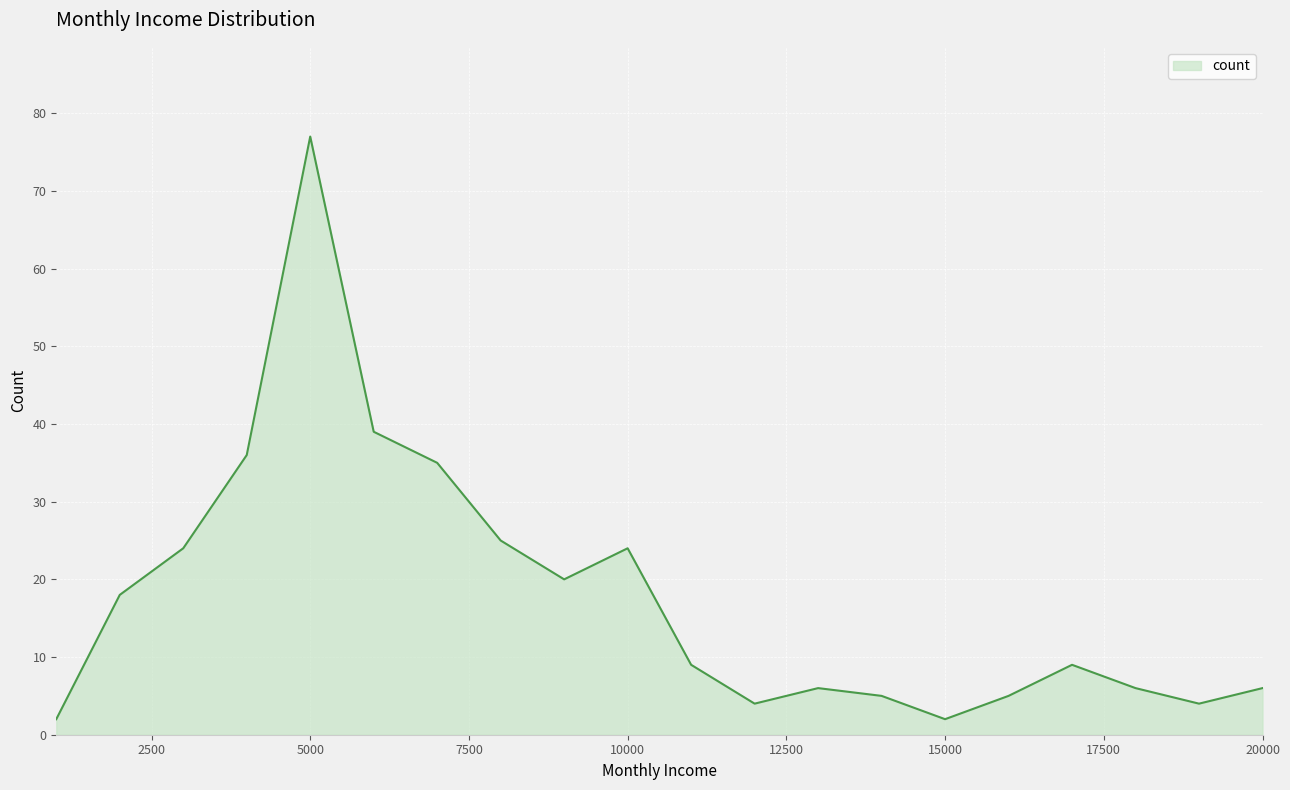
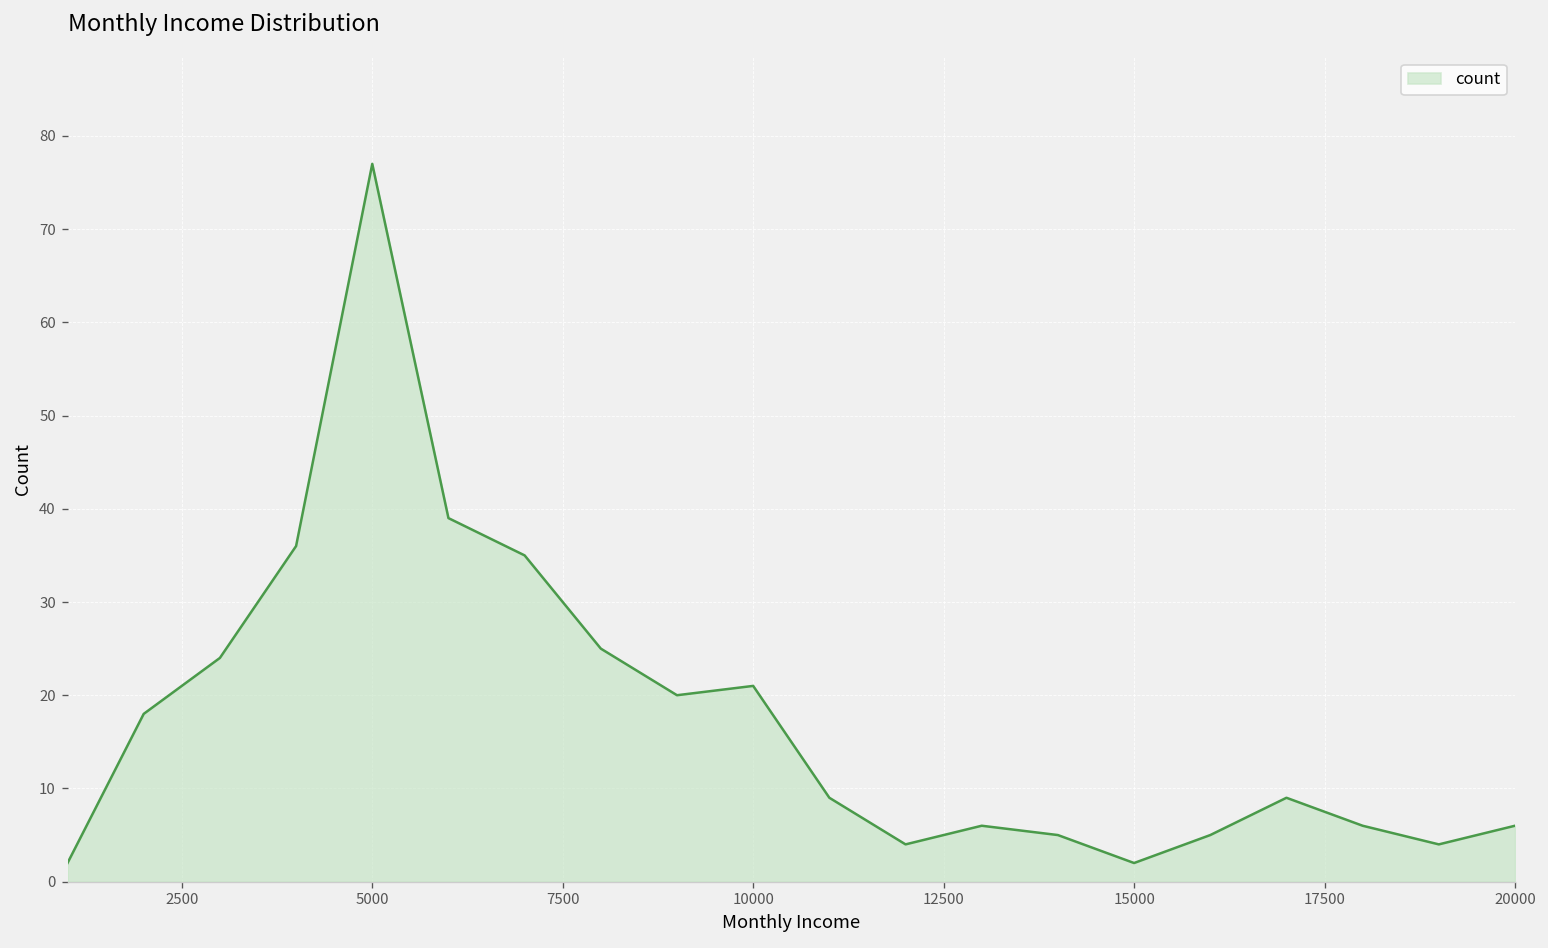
10000: 24 -> 21
